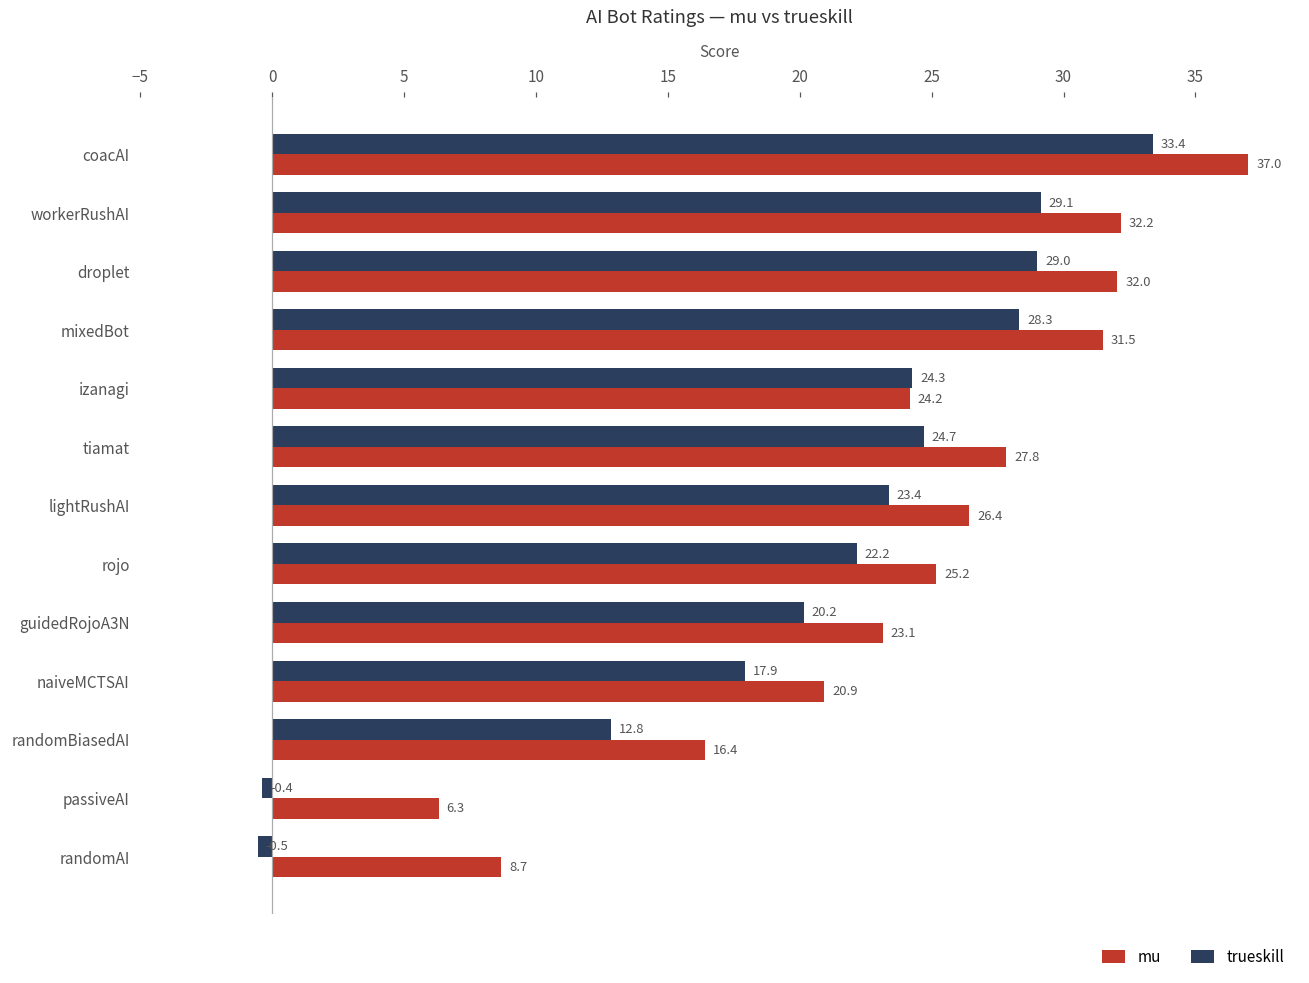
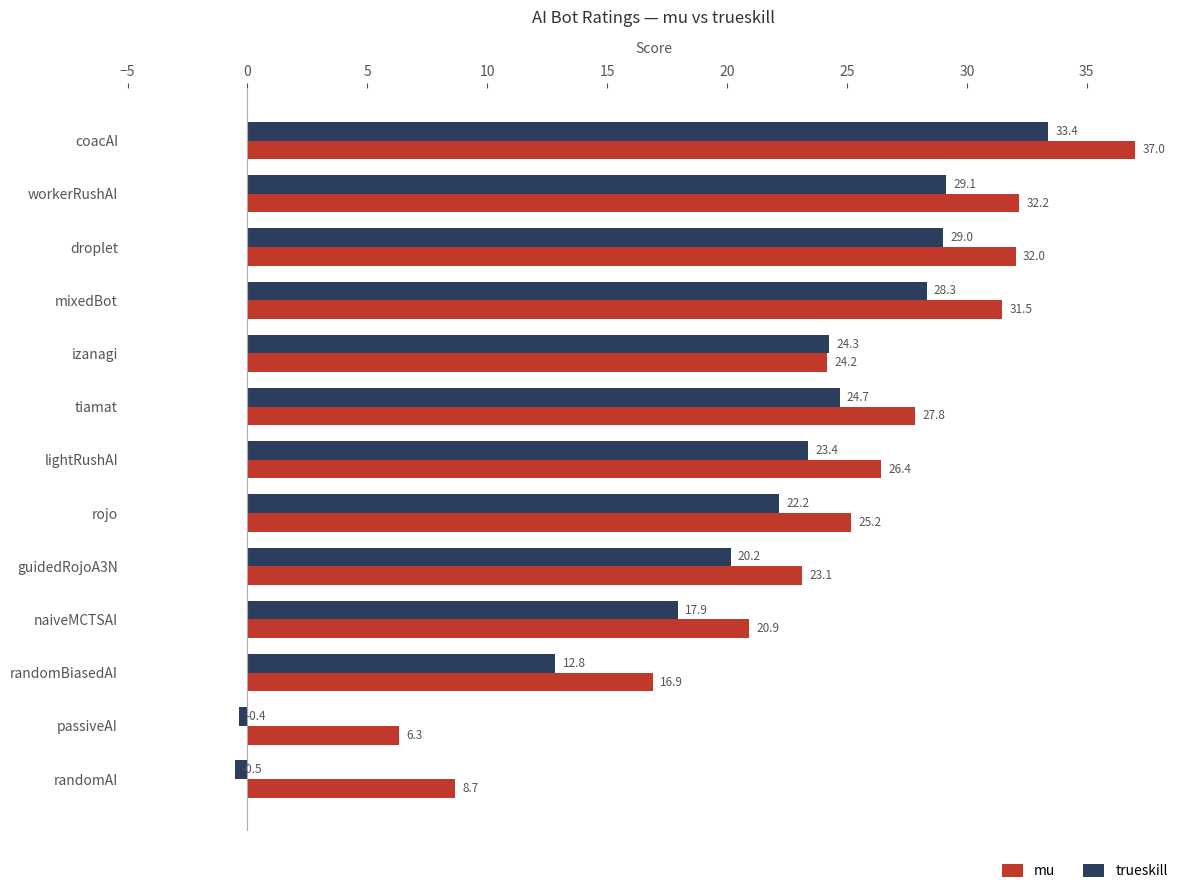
mu, randomBiasedAI: 16.4 -> 16.9
